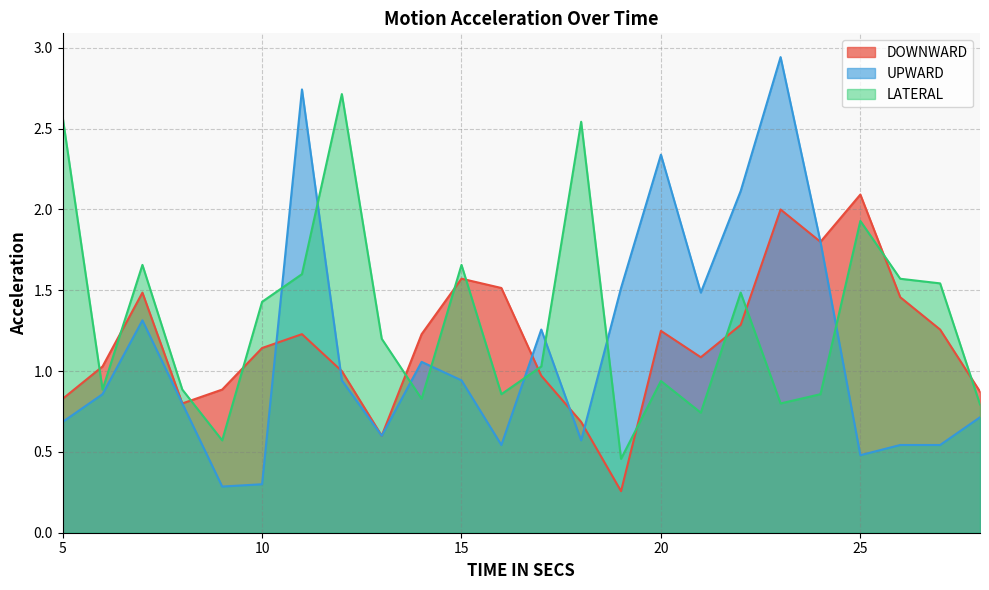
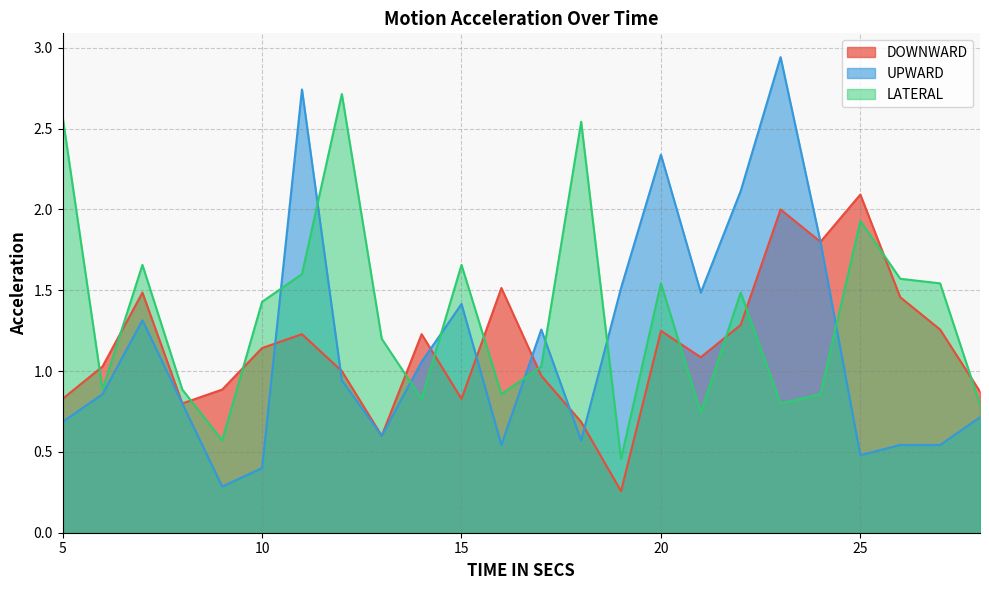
UPWARD, 10: 0.3 -> 0.4
DOWNWARD, 15: 1.57 -> 0.83
UPWARD, 15: 0.94 -> 1.42
LATERAL, 20: 0.94 -> 1.54
